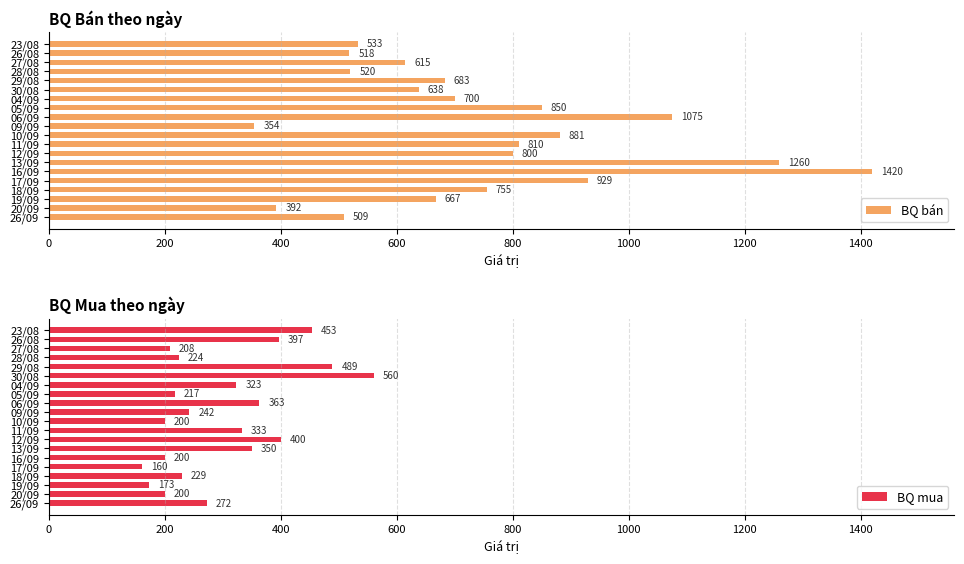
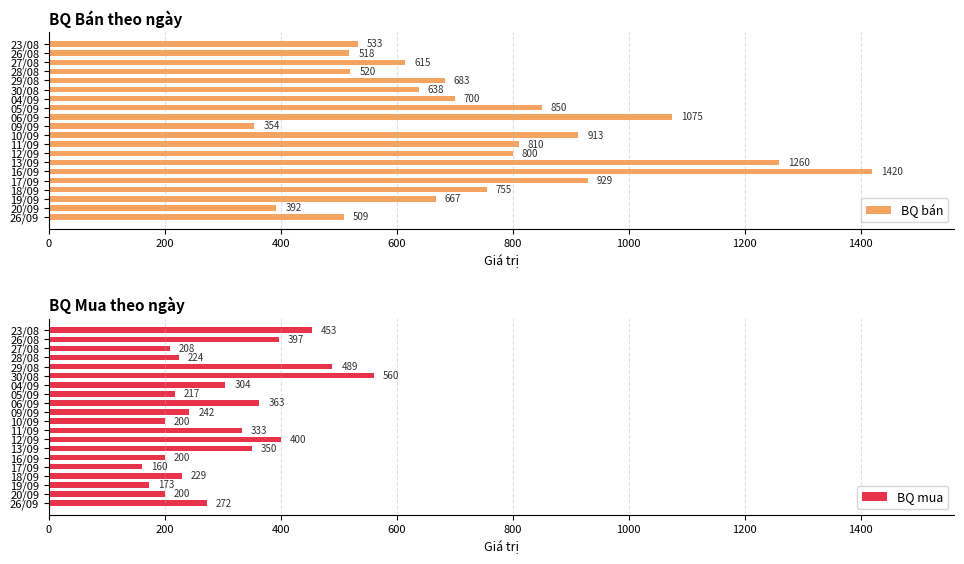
BQ Bán theo ngày, 10/09: 881 -> 913
BQ Mua theo ngày, 04/09: 323 -> 304
